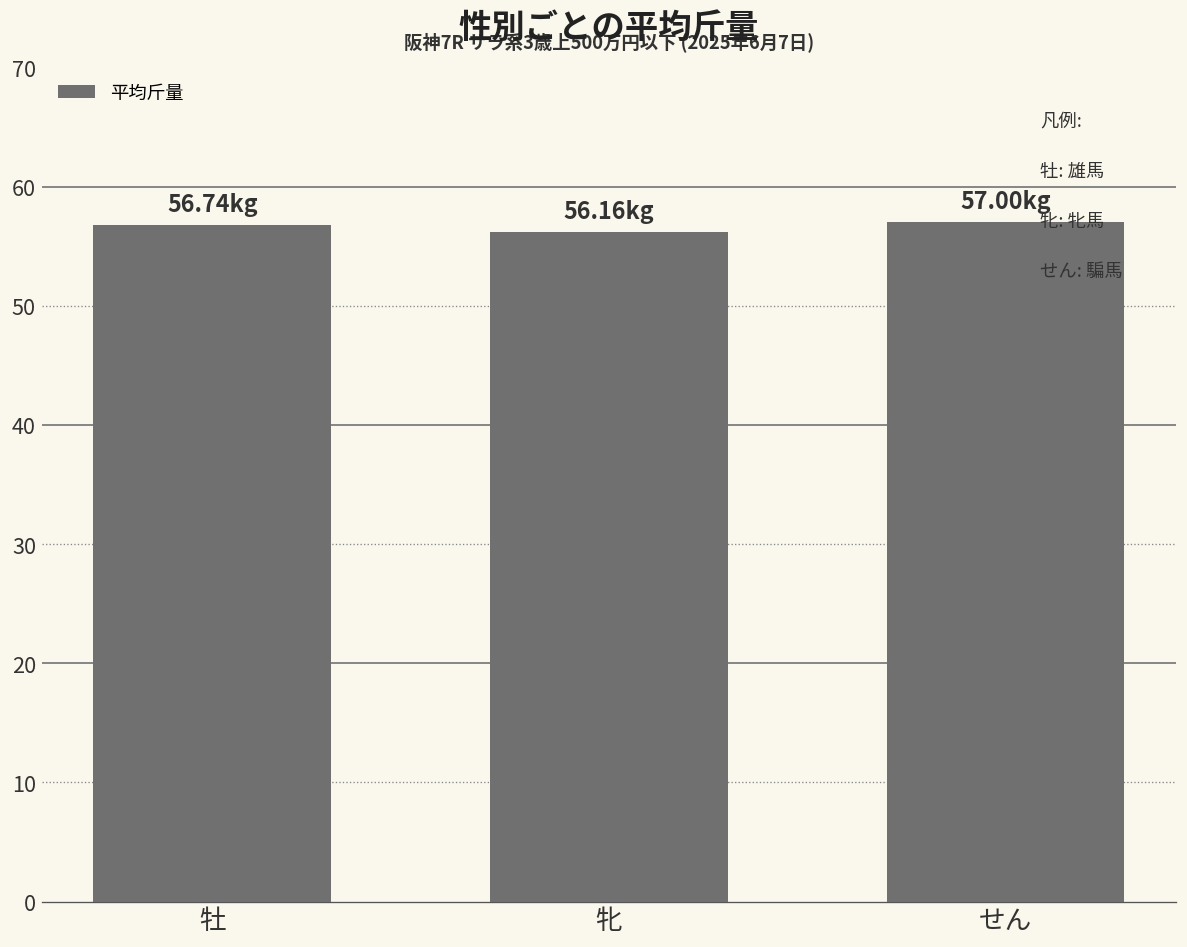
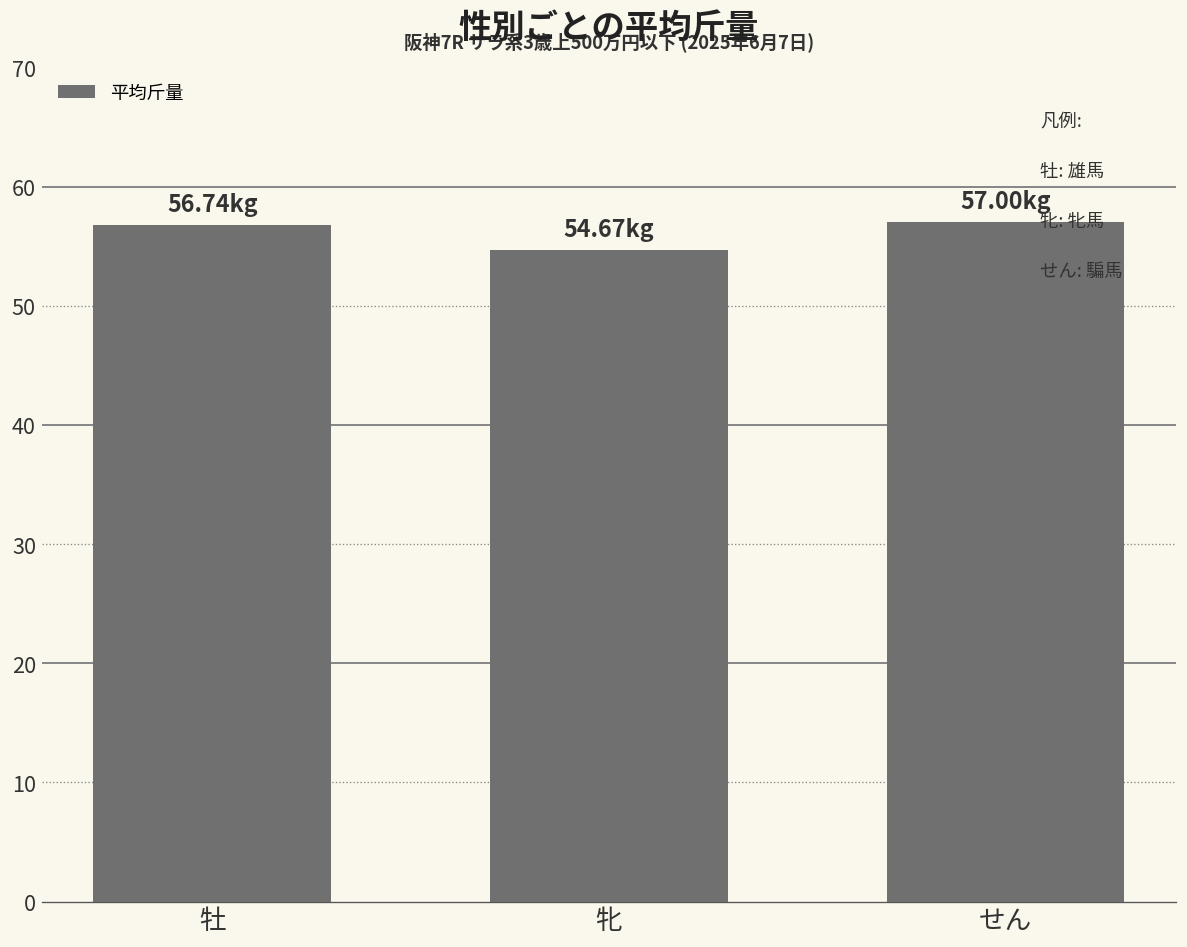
牝: 56.16 -> 54.67
